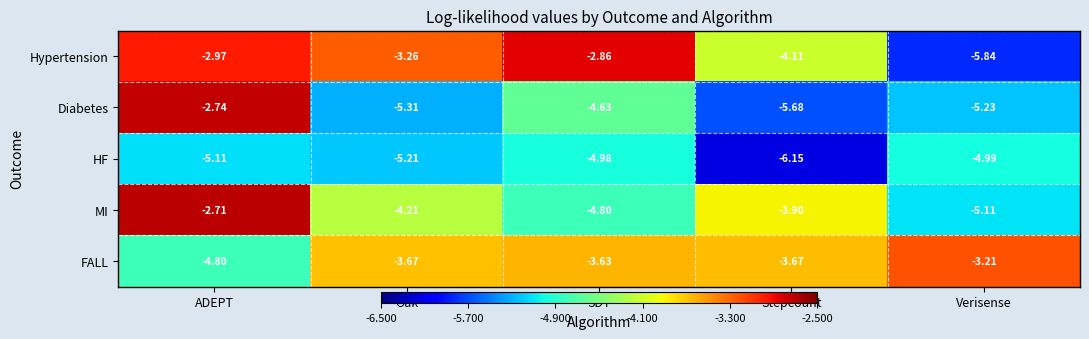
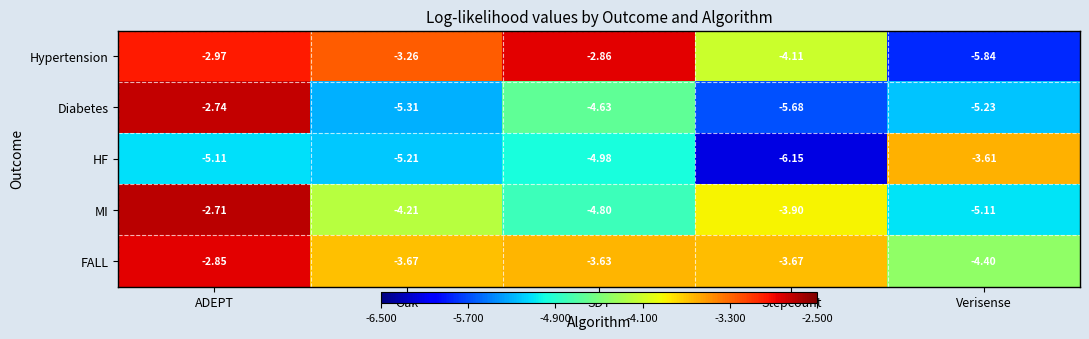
HF, Verisense: -4.99 -> -3.61
FALL, ADEPT: -4.80 -> -2.85
FALL, Verisense: -3.21 -> -4.40
